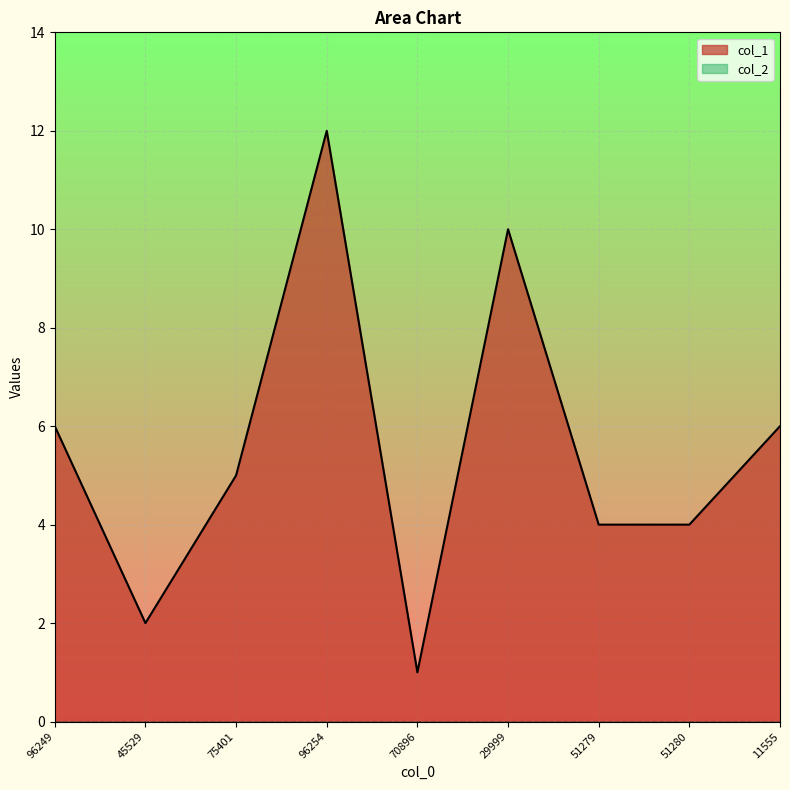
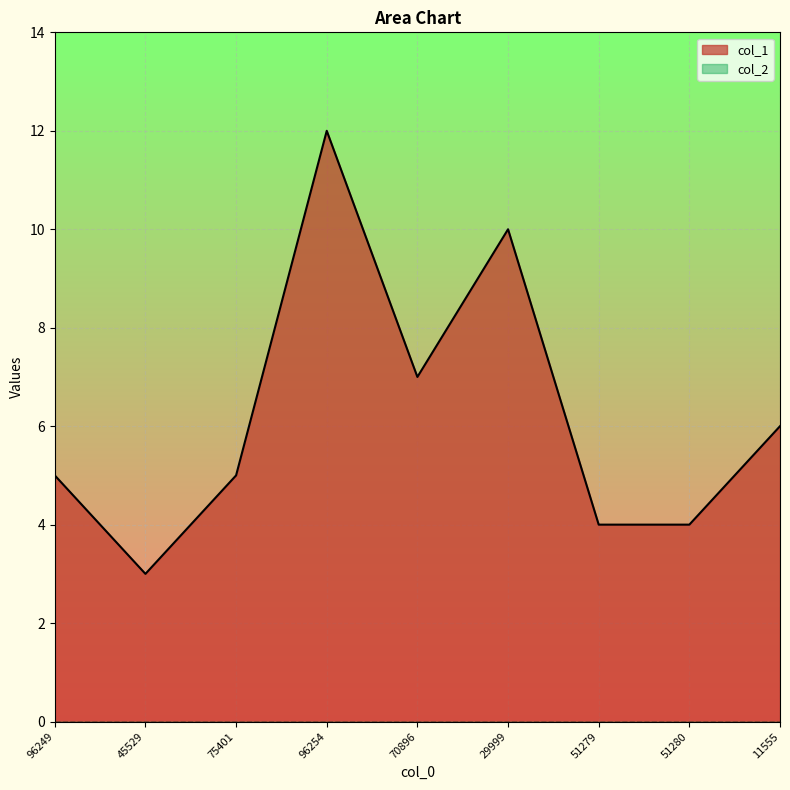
col_1, 96249: 6 -> 5
col_1, 45529: 2 -> 3
col_1, 70896: 1 -> 7
